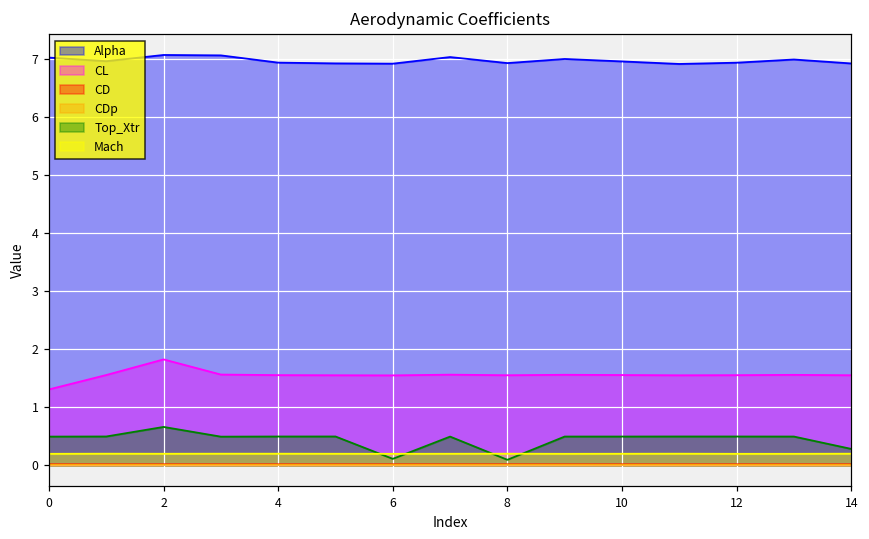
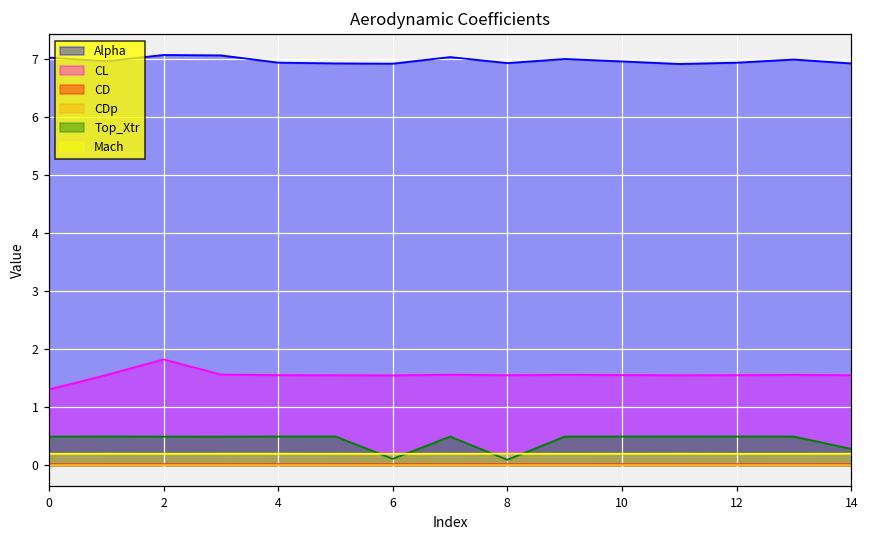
Top_Xtr, 2: 0.7 -> 0.5
